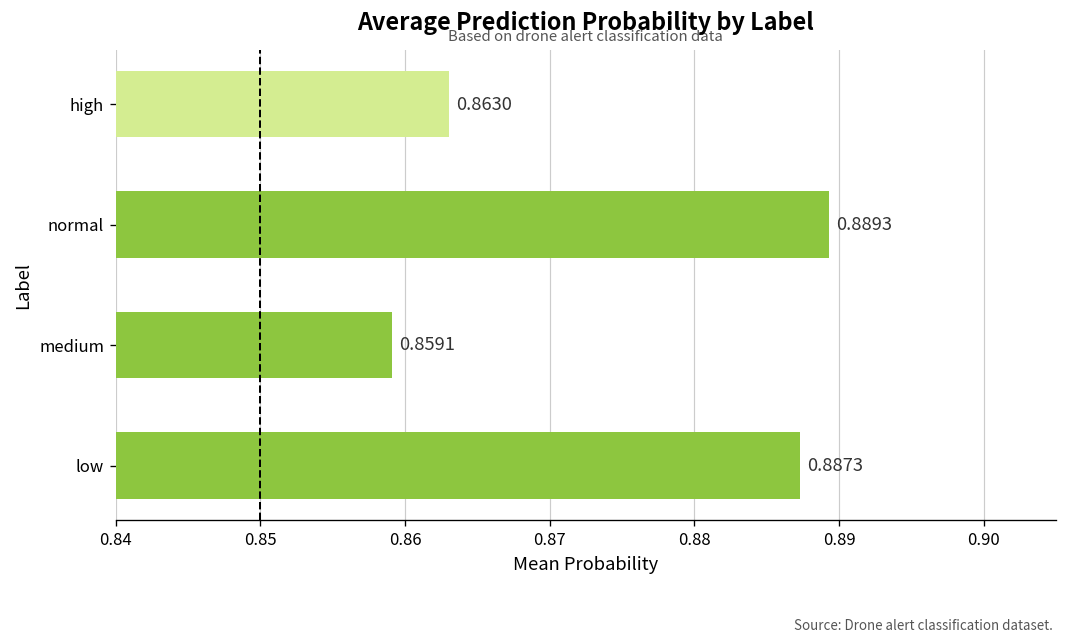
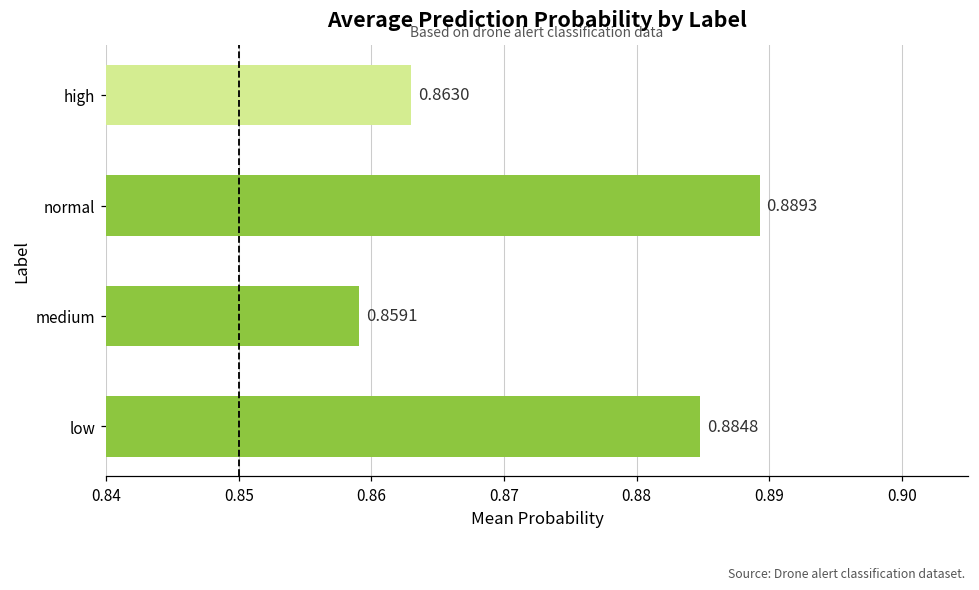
low: 0.8873 -> 0.8848
